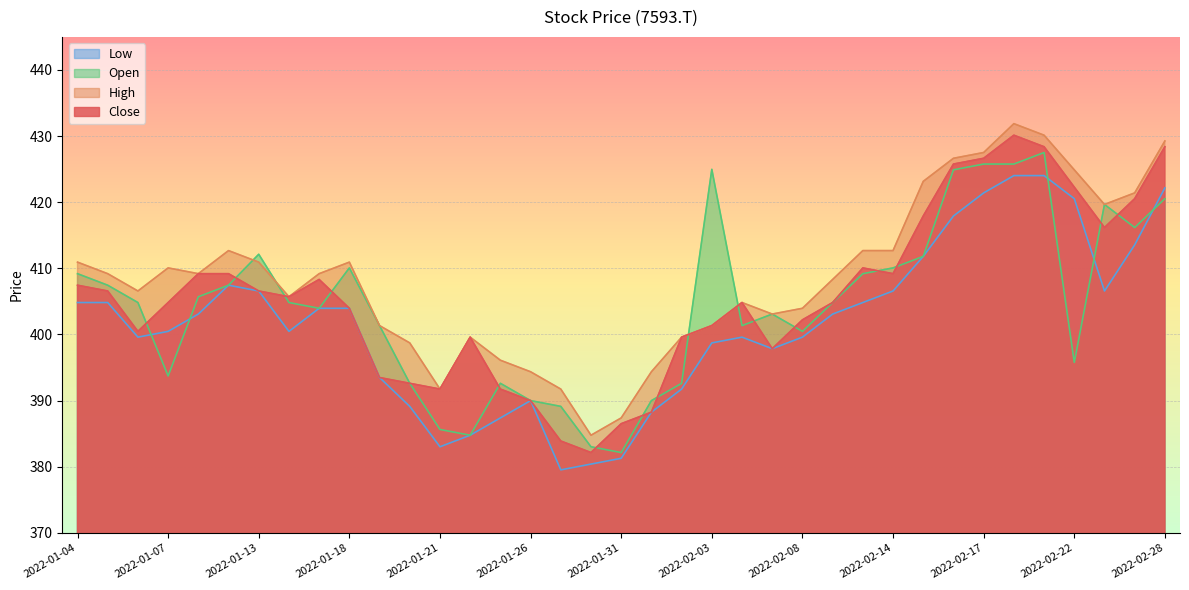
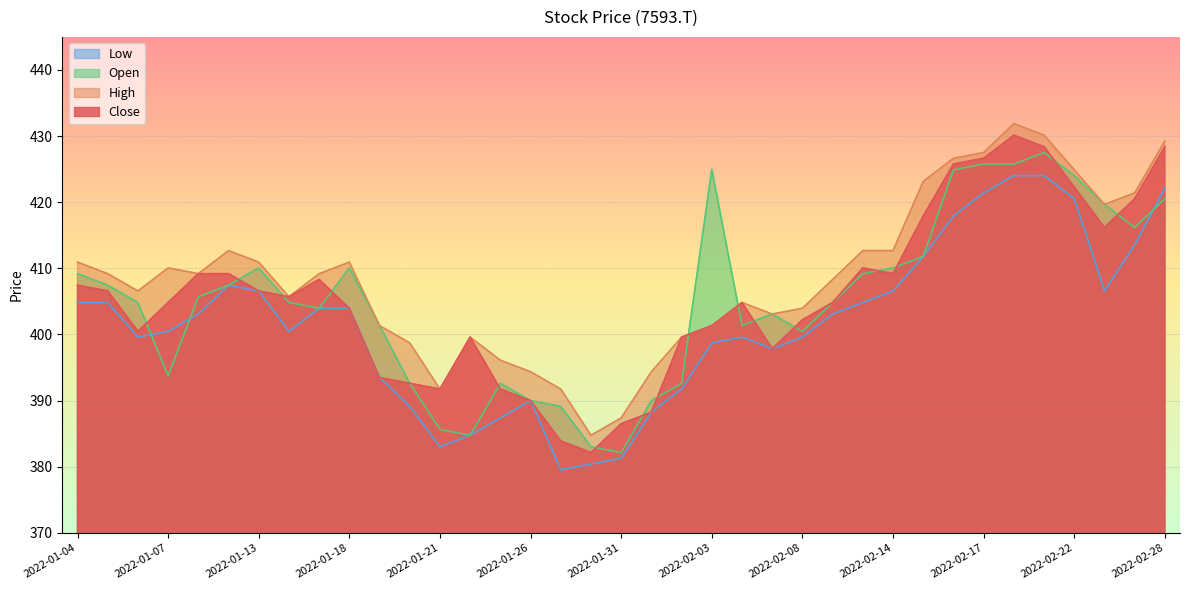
Open, 2022-01-13: 412 -> 410
Open, 2022-02-22: 396 -> 424
